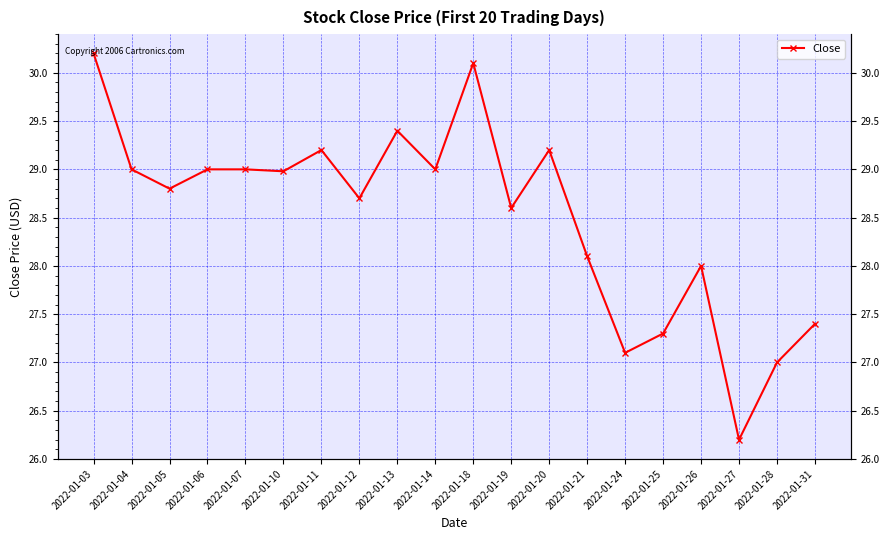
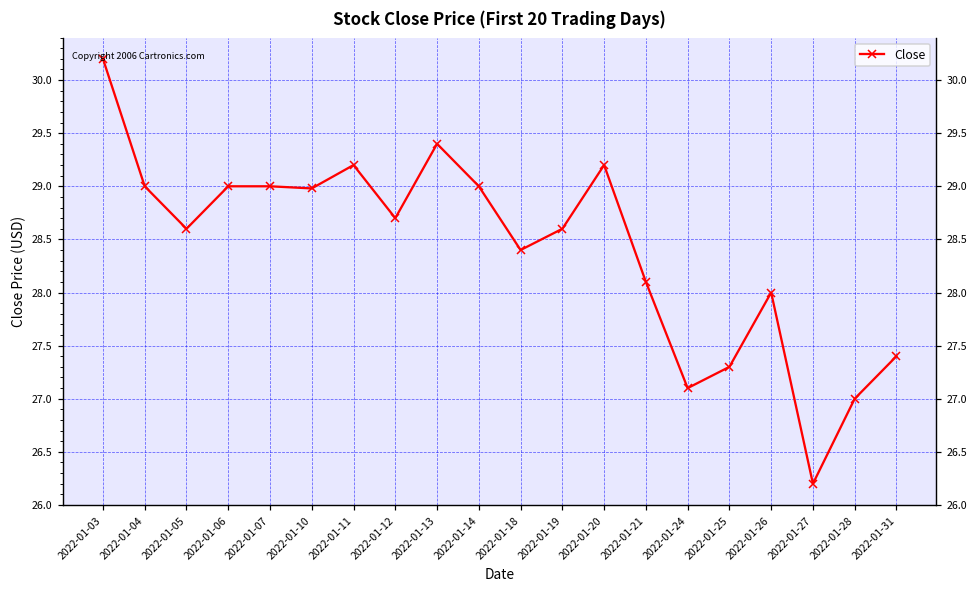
2022-01-05: 28.8 -> 28.6
2022-01-18: 30.1 -> 28.4
